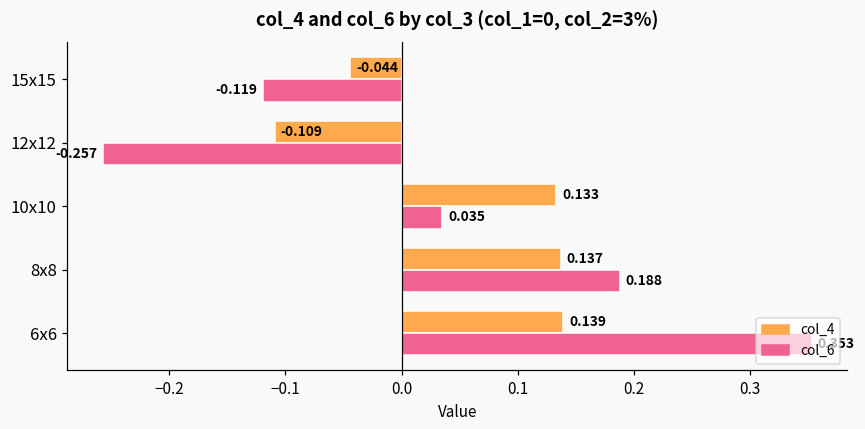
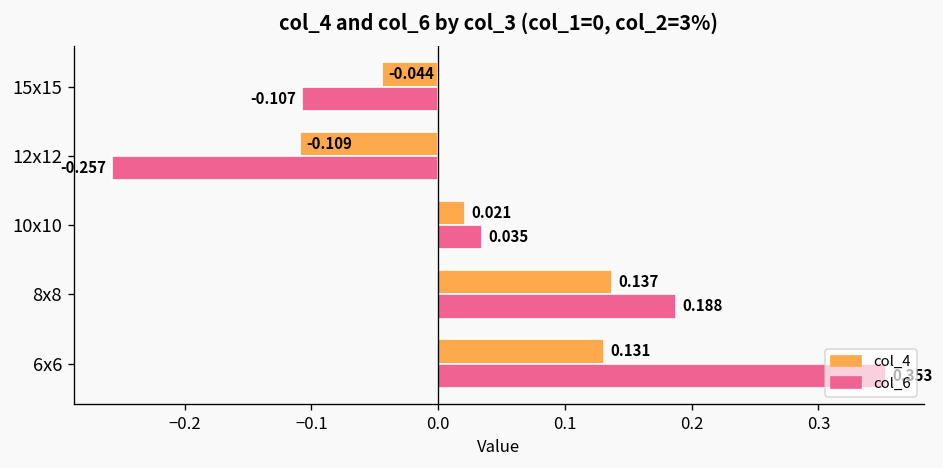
col_6, 15x15: -0.119 -> -0.107
col_4, 10x10: 0.133 -> 0.021
col_4, 6x6: 0.139 -> 0.131
